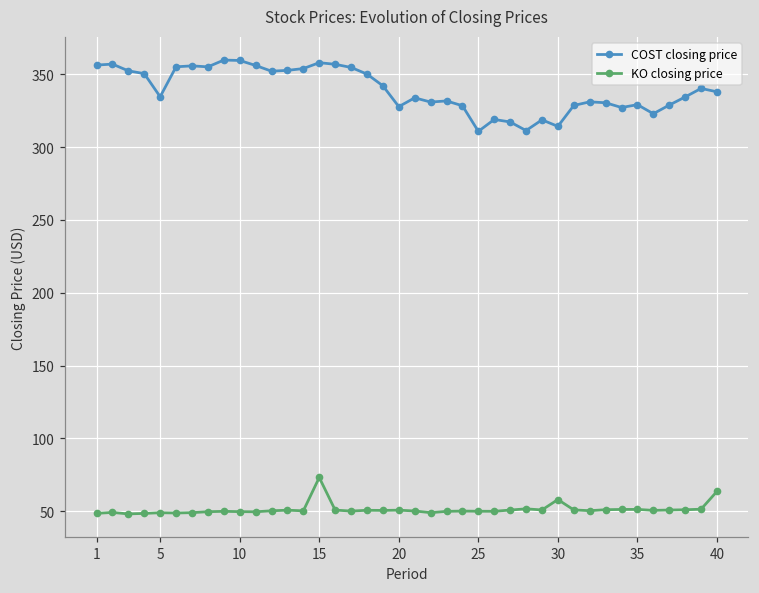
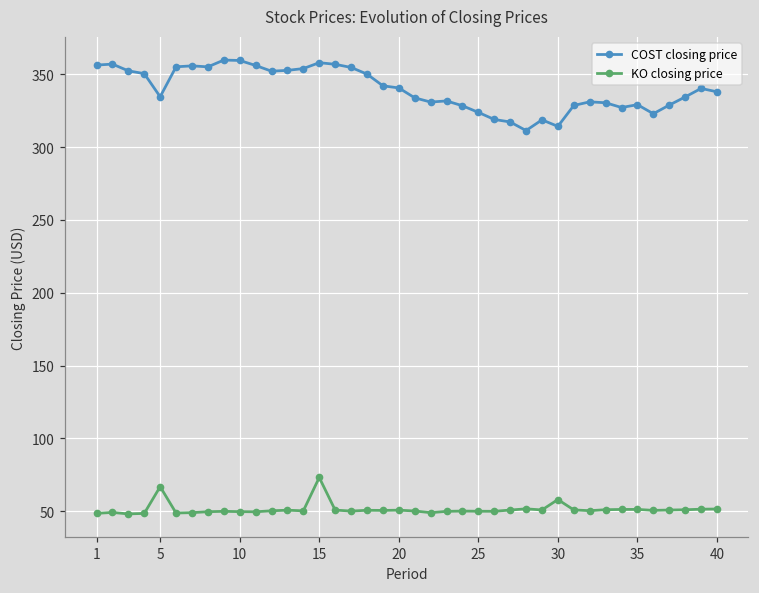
KO closing price, 5: 49 -> 67
COST closing price, 20: 328 -> 341
COST closing price, 25: 311 -> 324
KO closing price, 40: 64 -> 52
